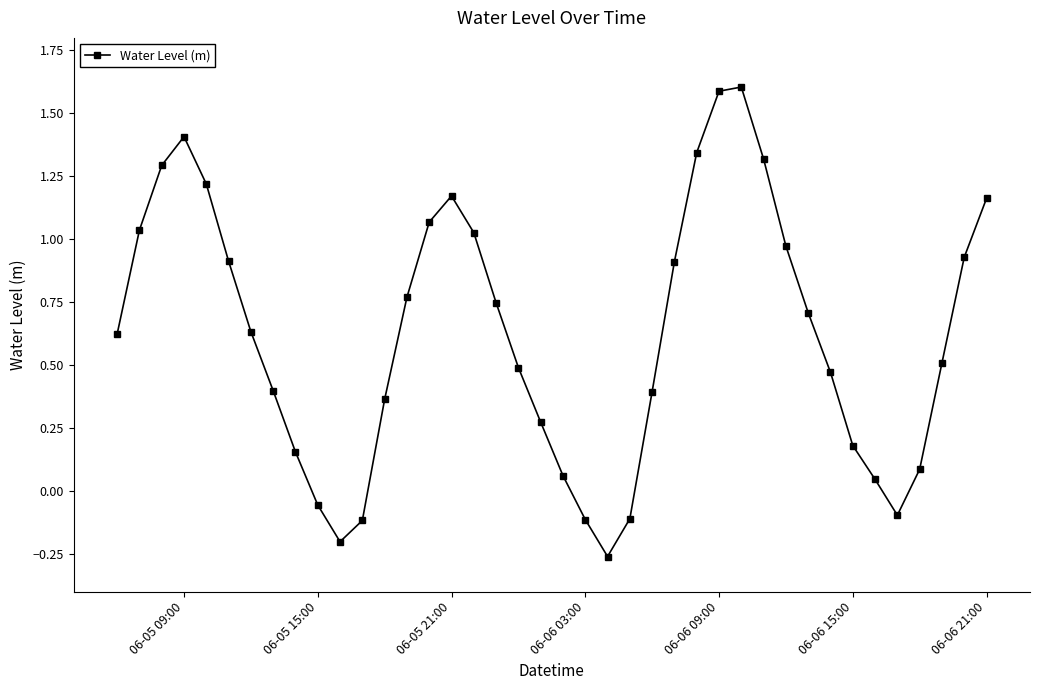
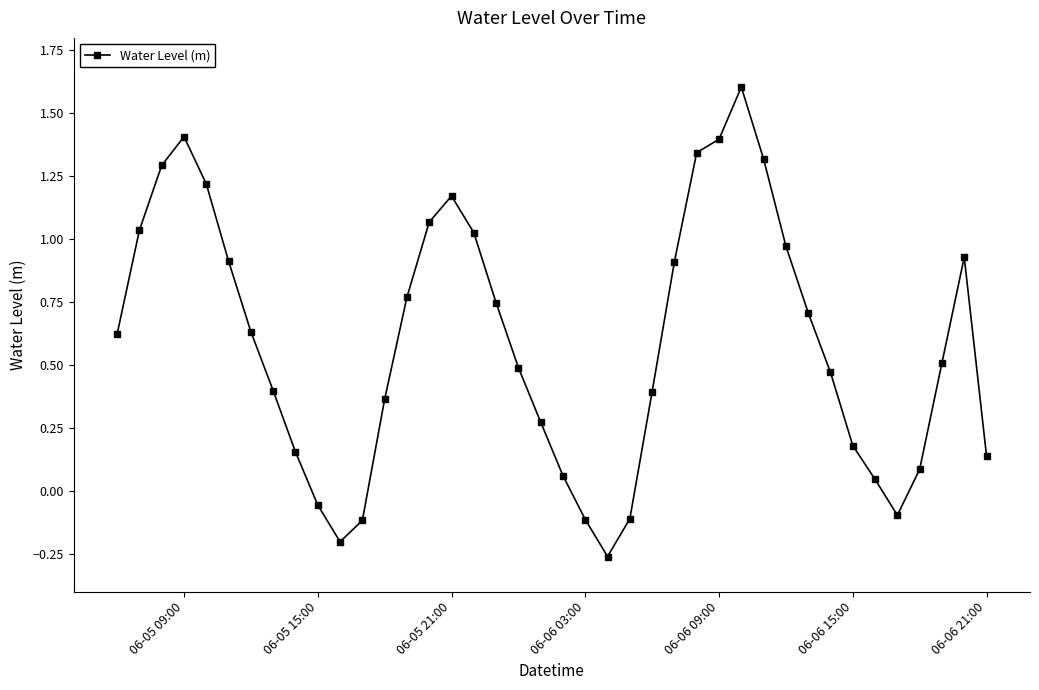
06-06 09:00: 1.59 -> 1.40
06-06 21:00: 1.16 -> 0.14
